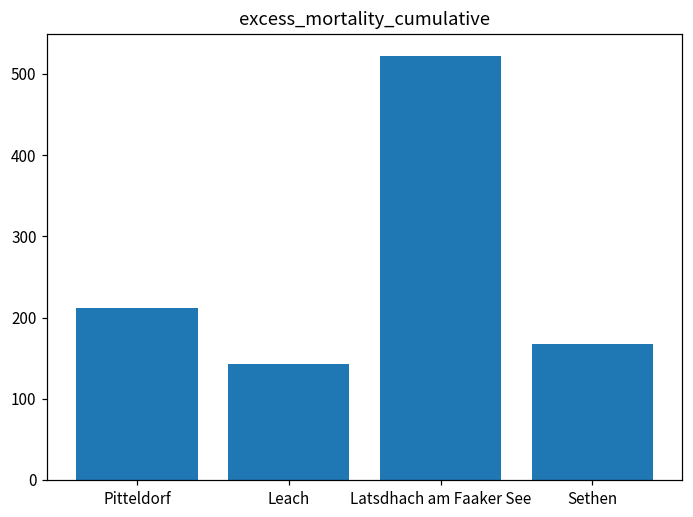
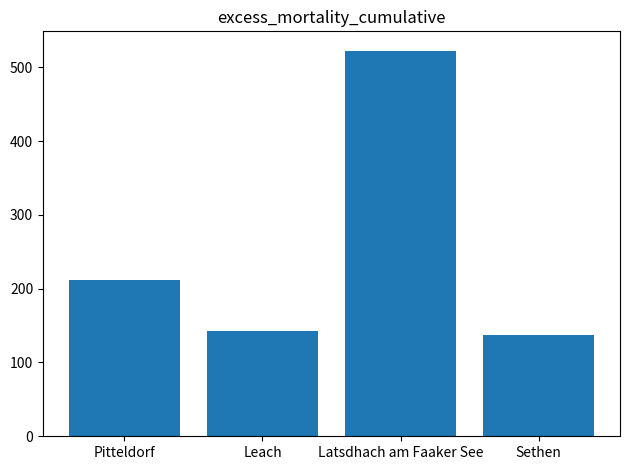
Sethen: 170 -> 140
